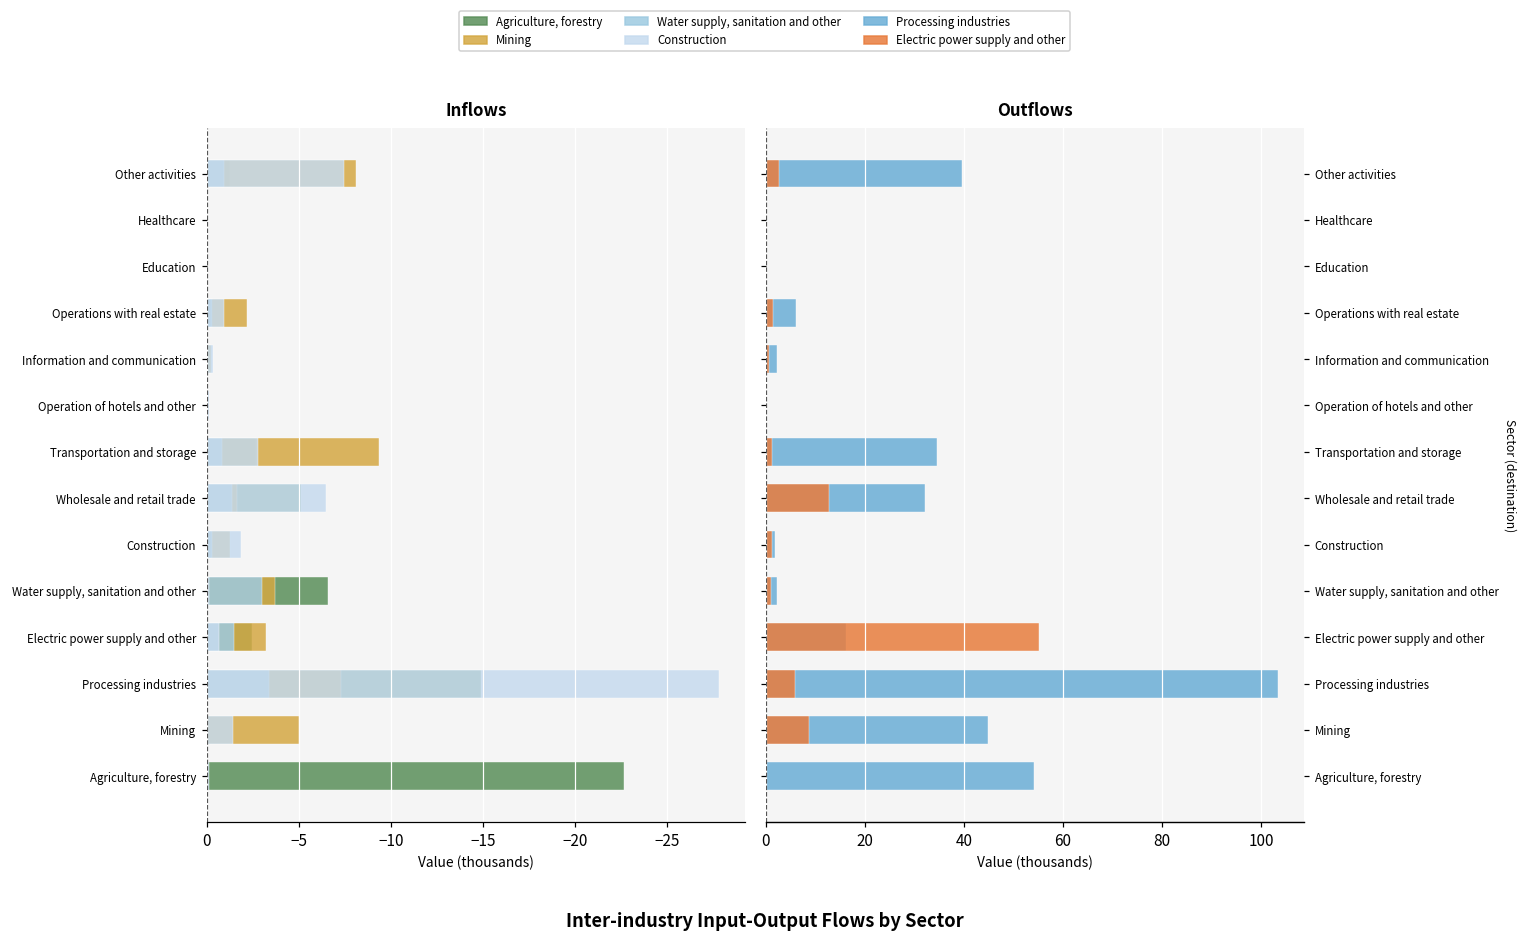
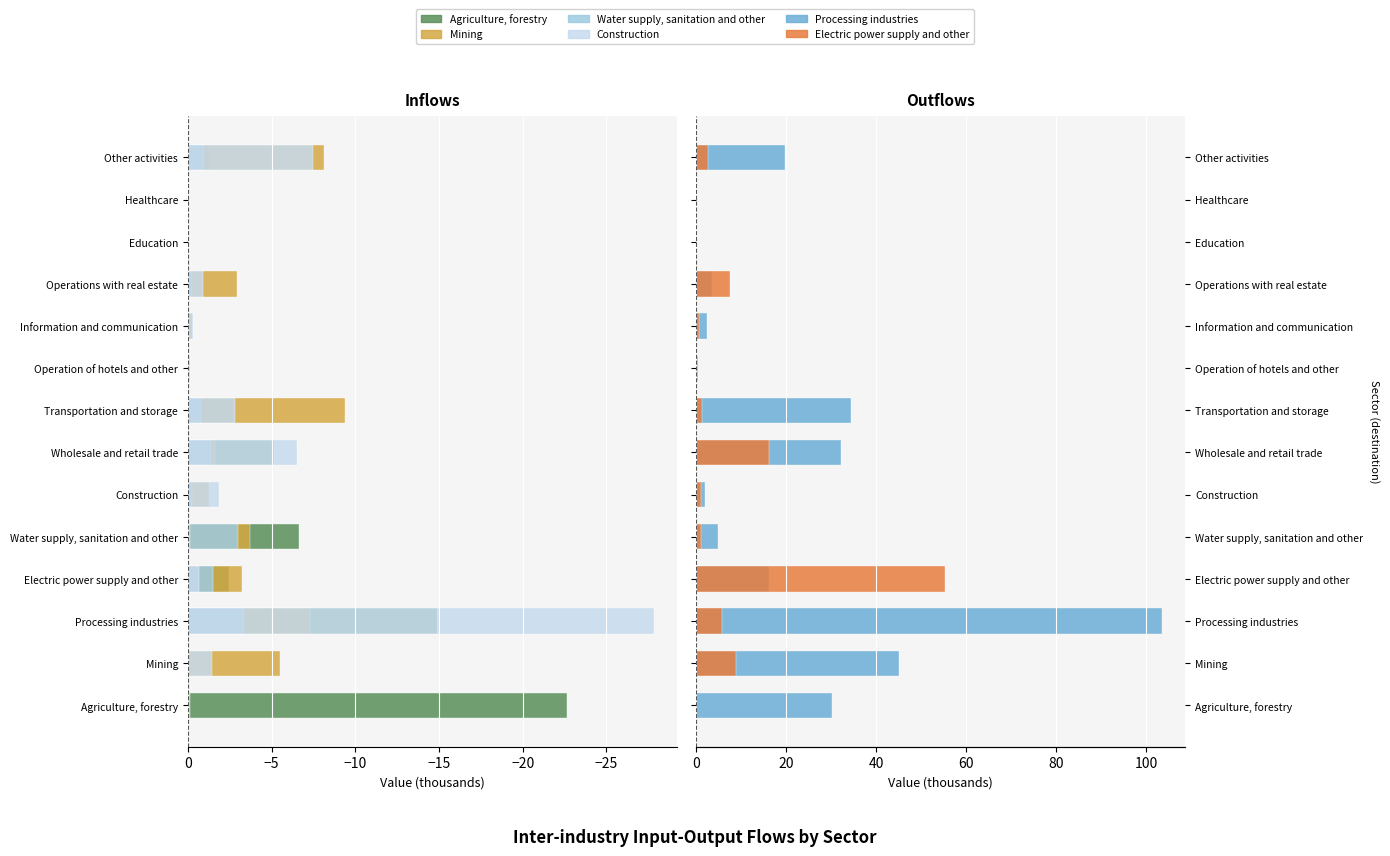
Inflows, Mining, Operations with real estate: -2.2 -> -2.9
Inflows, Mining, Mining: -5.0 -> -5.5
Outflows, Processing industries, Other activities: 40 -> 20
Outflows, Processing industries, Operations with real estate: 6 -> 4
Outflows, Electric power supply and other, Operations with real estate: 1 -> 7
Outflows, Electric power supply and other, Wholesale and retail trade: 13 -> 16
Outflows, Processing industries, Water supply, sanitation and other: 2 -> 5
Outflows, Processing industries, Agriculture, forestry: 54 -> 30
